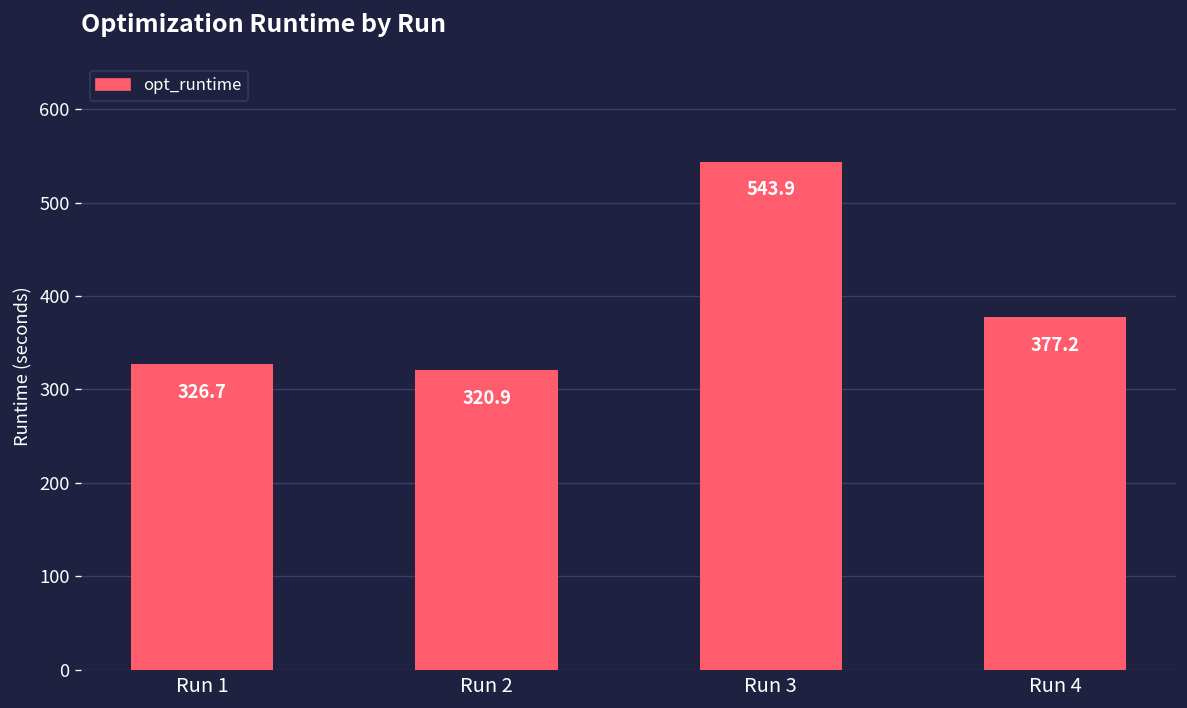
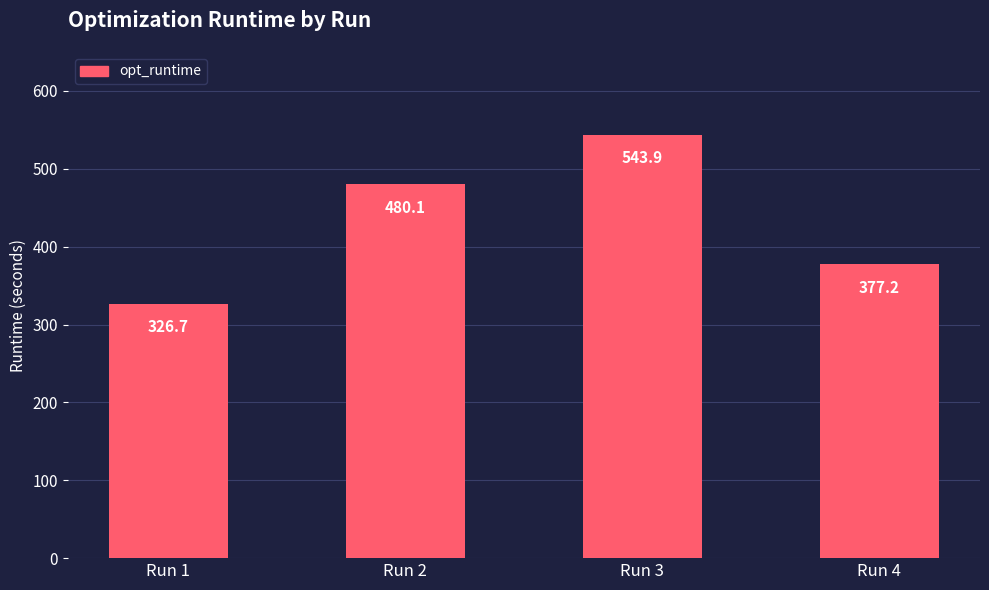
Run 2: 320.9 -> 480.1
